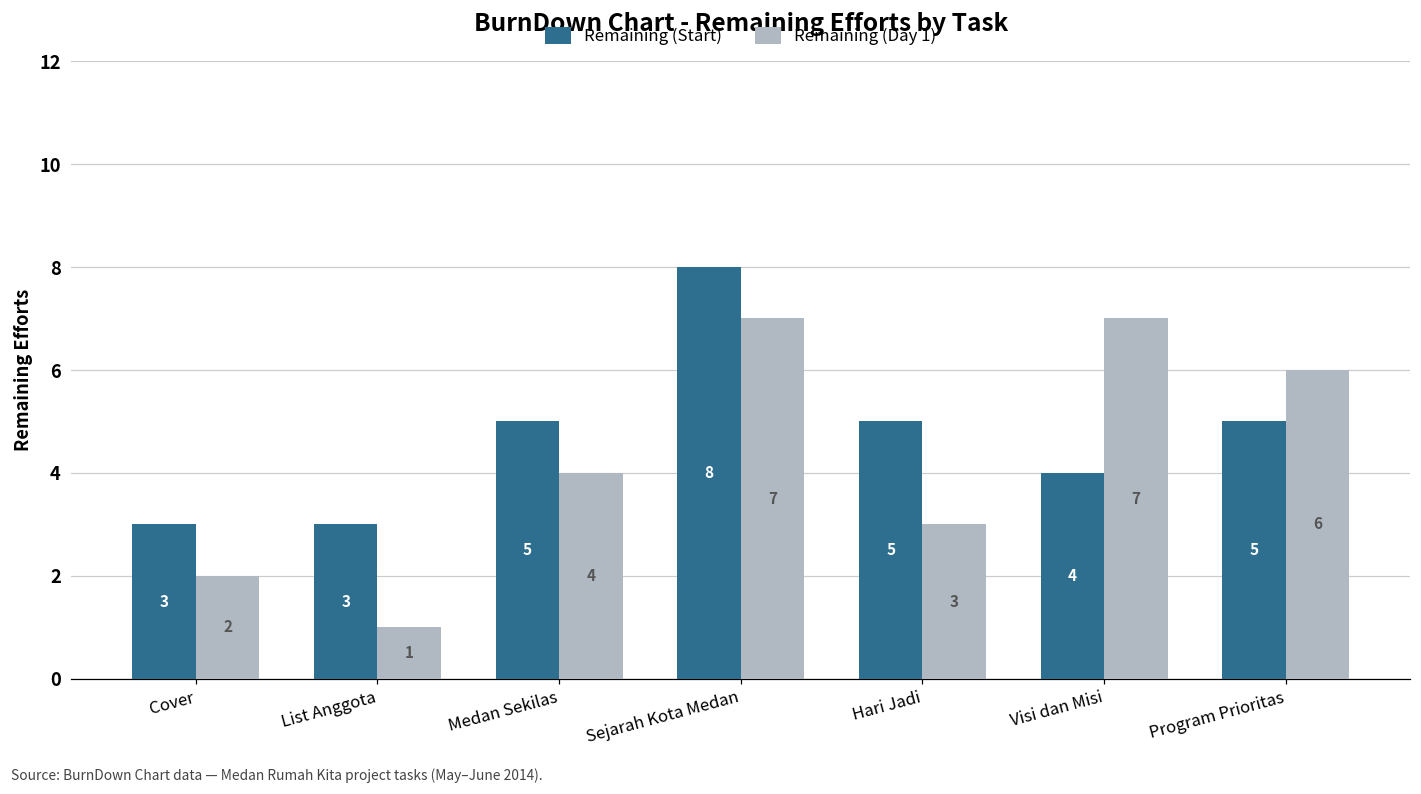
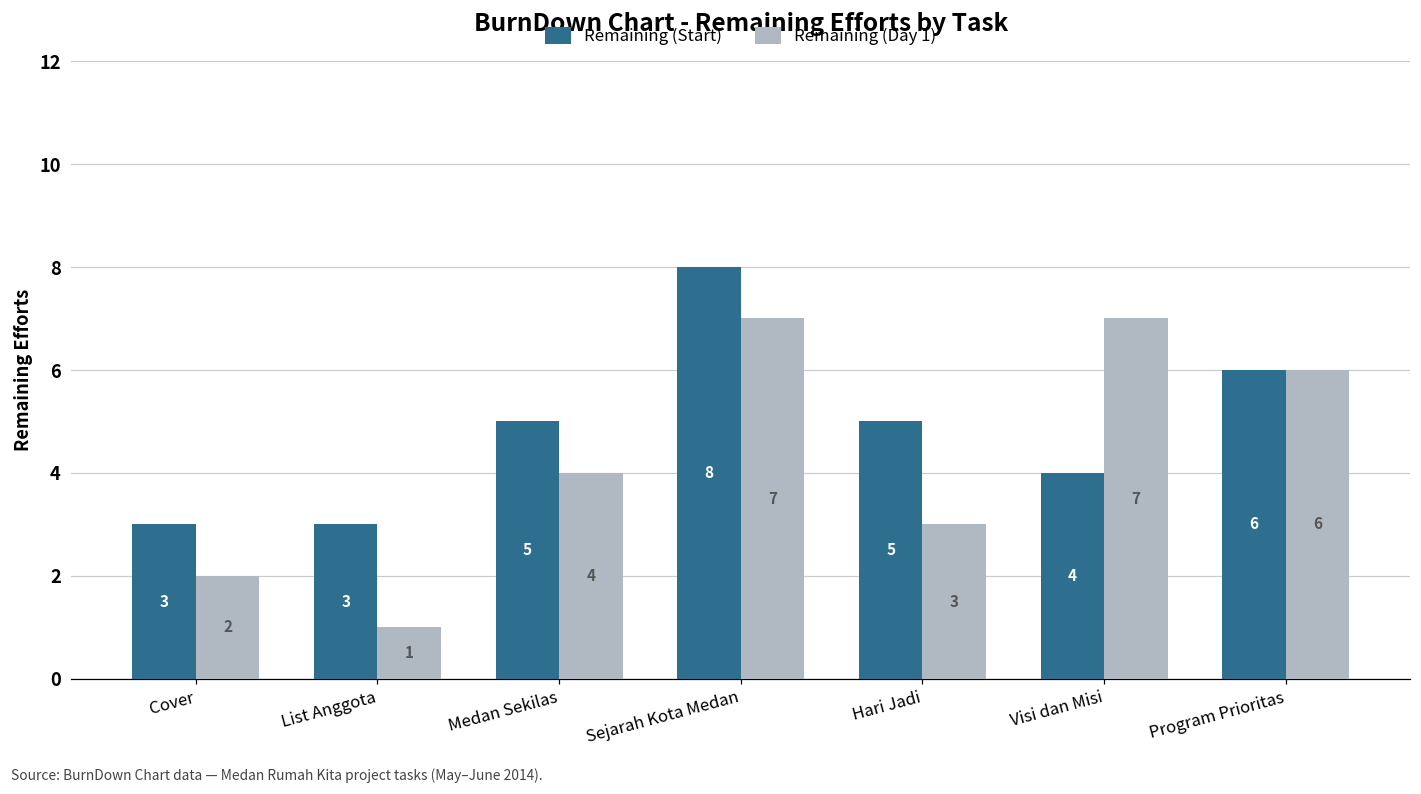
Remaining (Start), Program Prioritas: 5 -> 6
